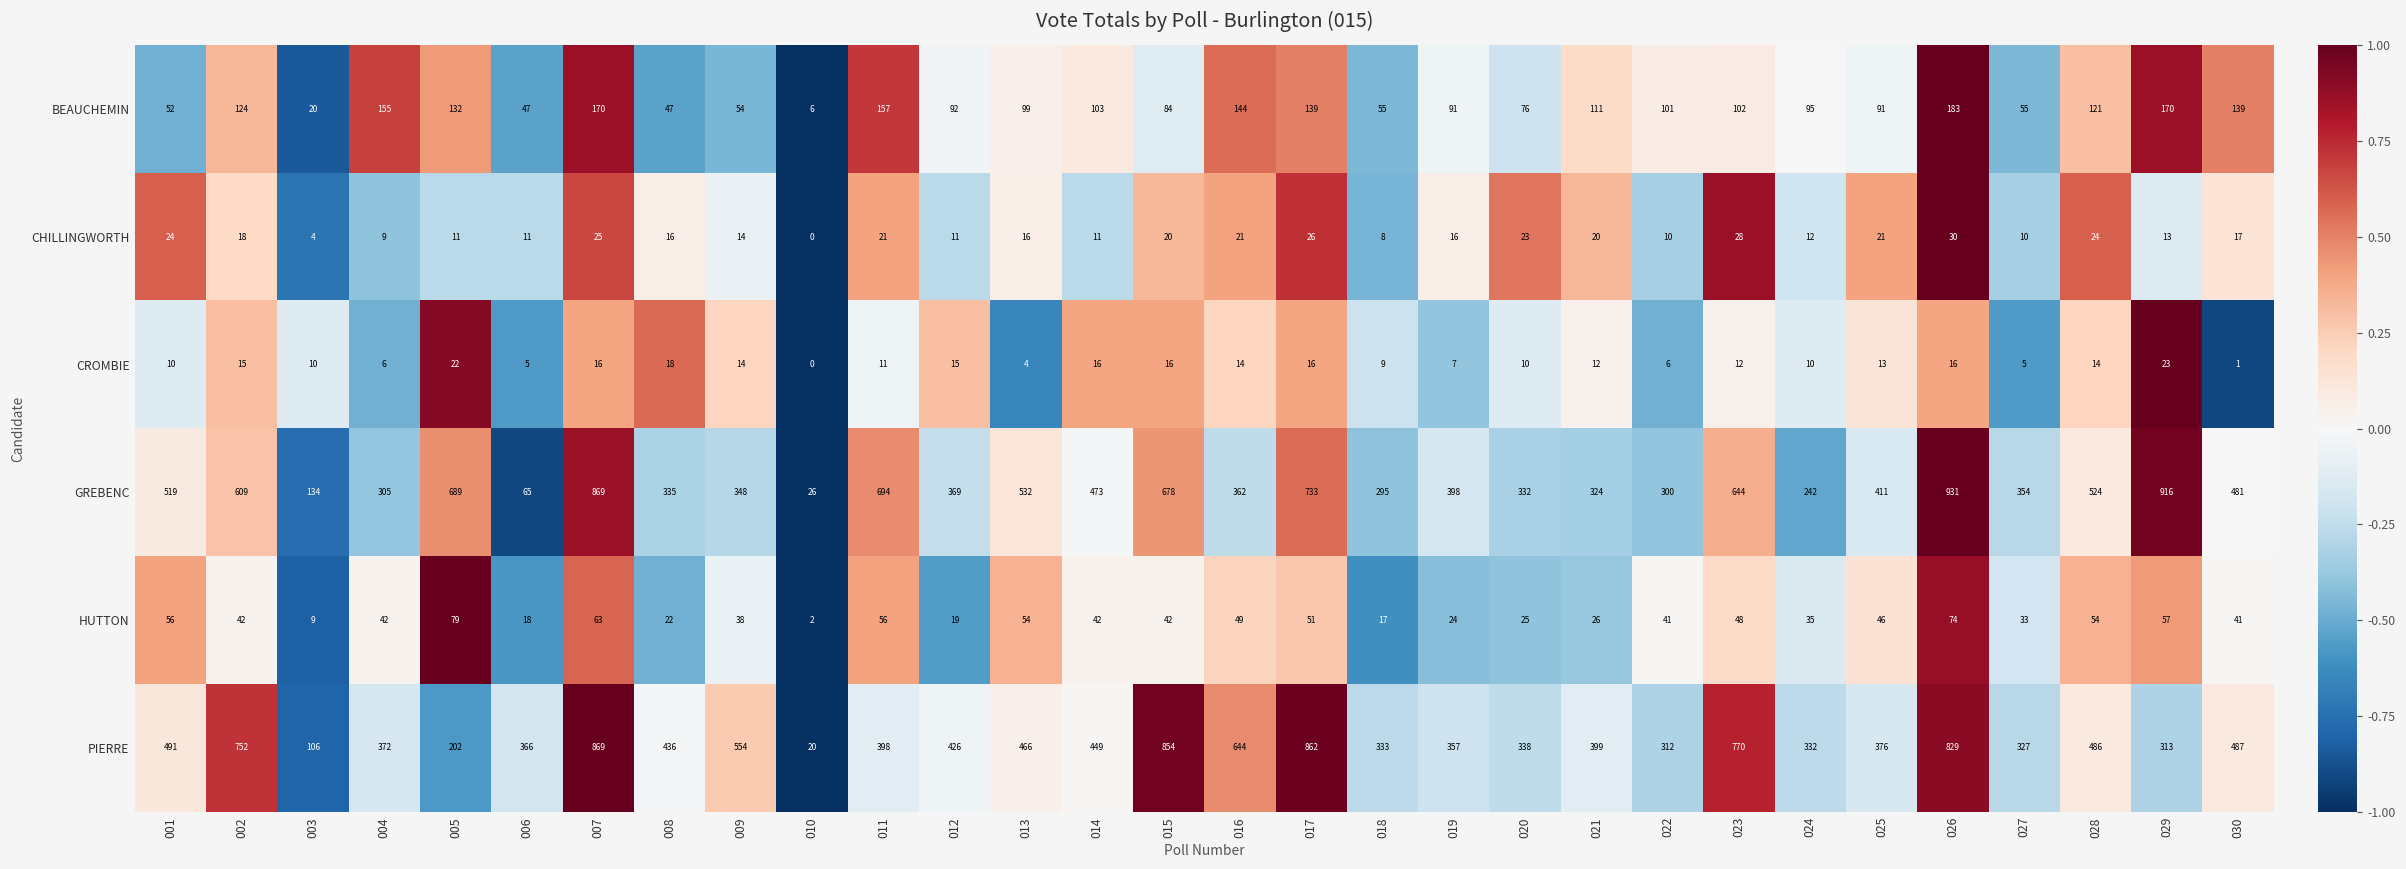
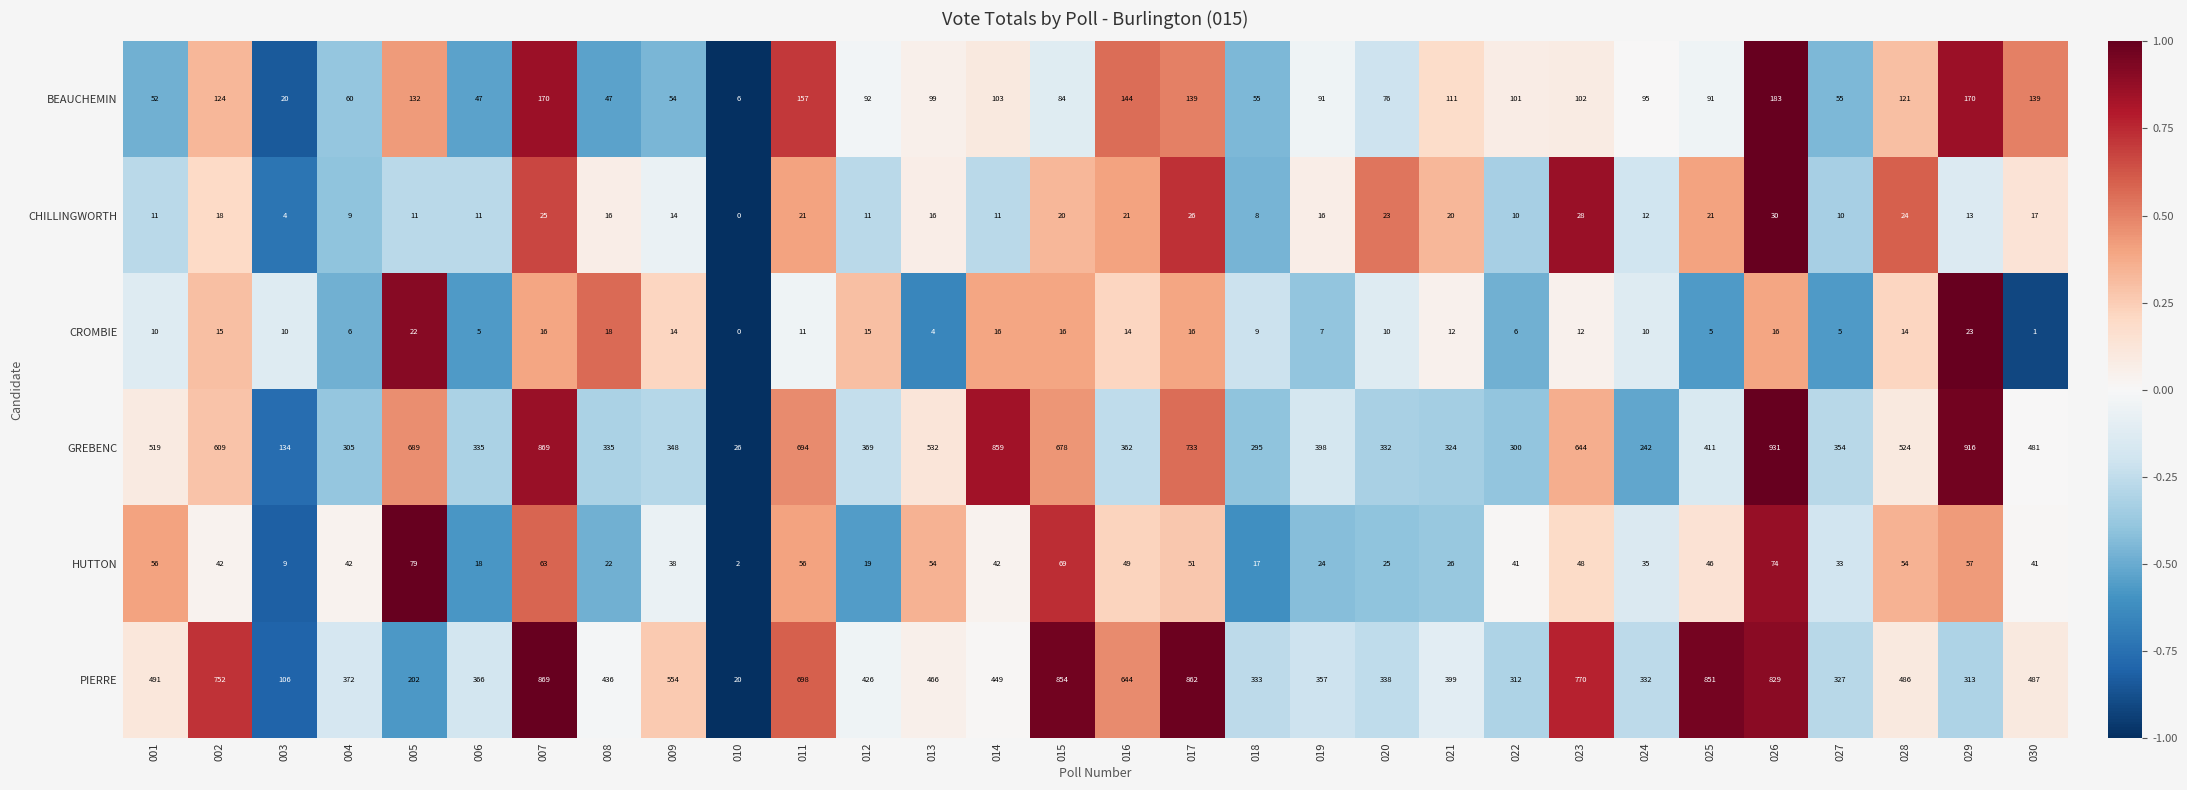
BEAUCHEMIN, 004: 155 -> 60
CHILLINGWORTH, 001: 24 -> 11
CROMBIE, 025: 13 -> 5
GREBENC, 006: 65 -> 335
GREBENC, 014: 473 -> 859
HUTTON, 015: 42 -> 69
PIERRE, 011: 398 -> 698
PIERRE, 025: 376 -> 851
